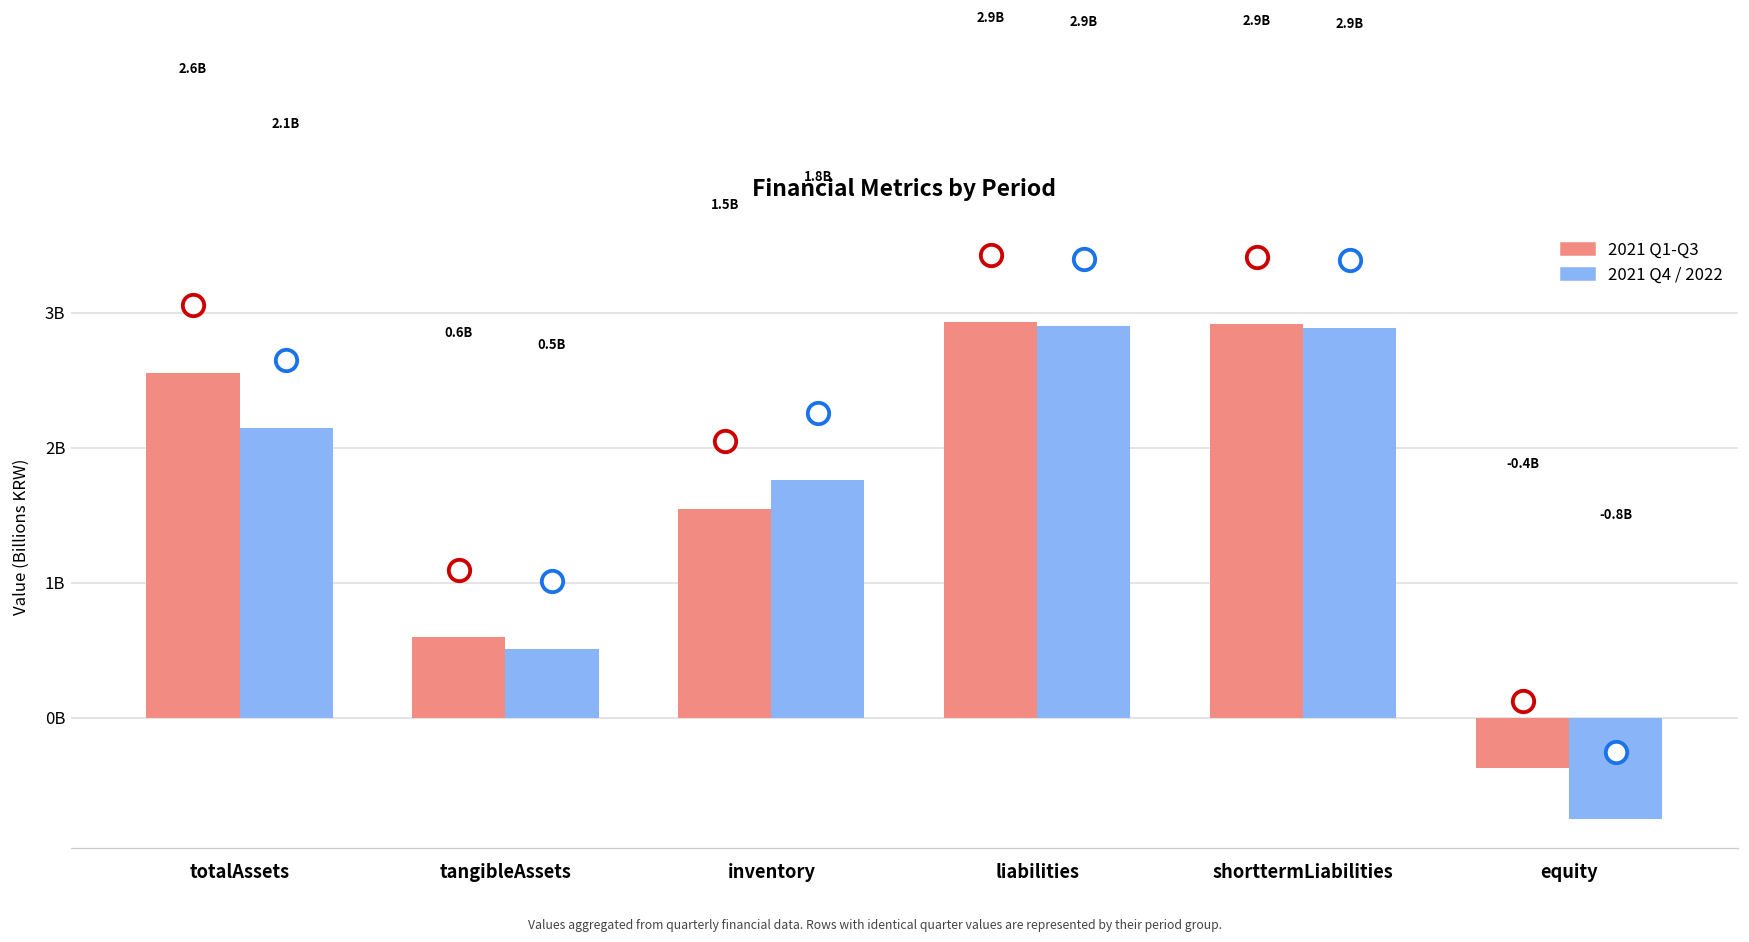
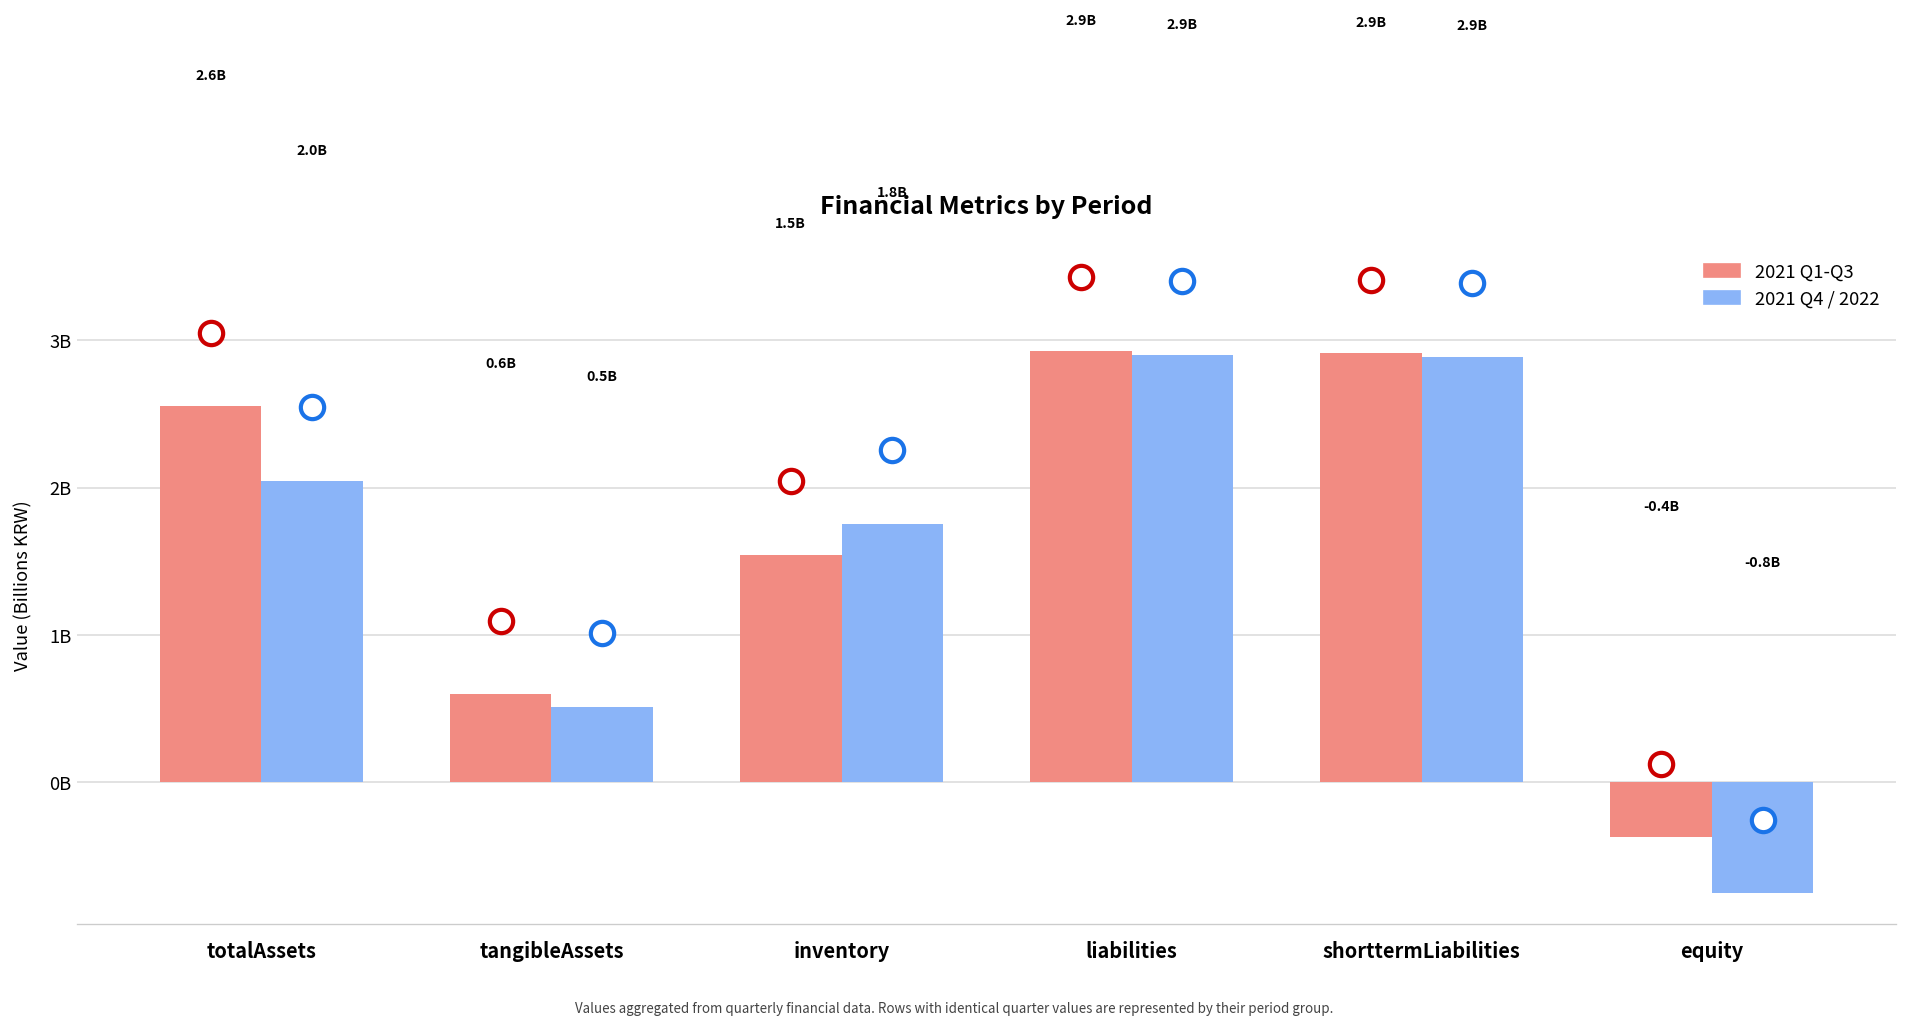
2021 Q4 / 2022, totalAssets: 2.1B -> 2.0B
